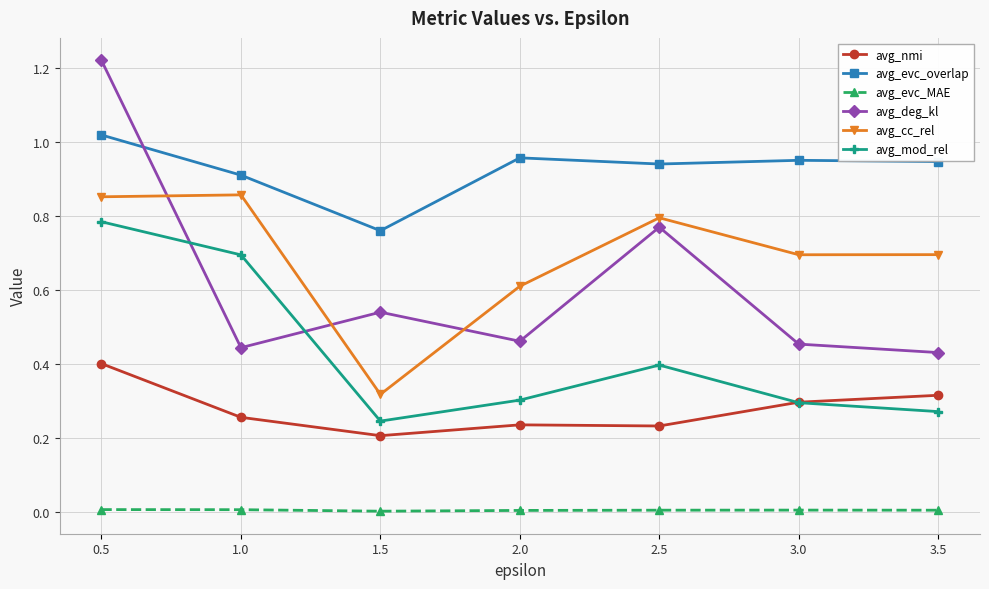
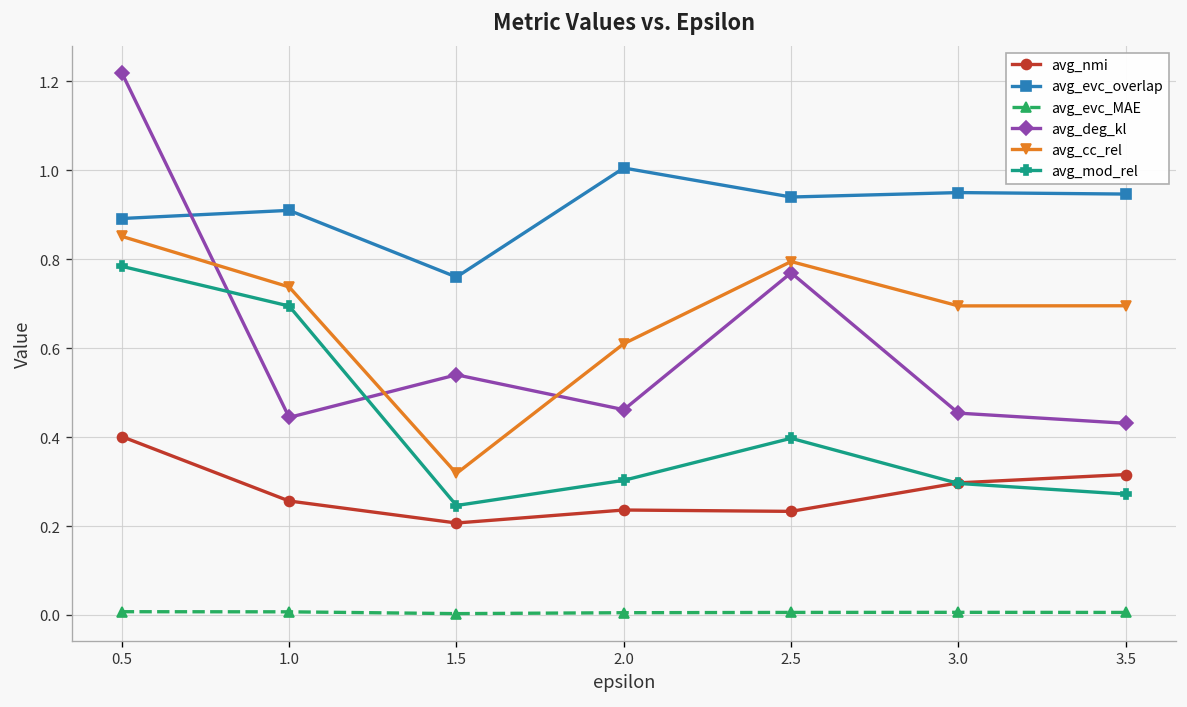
avg_evc_overlap, 0.5: 1.02 -> 0.89
avg_cc_rel, 1.0: 0.86 -> 0.74
avg_evc_overlap, 2.0: 0.96 -> 1.01
